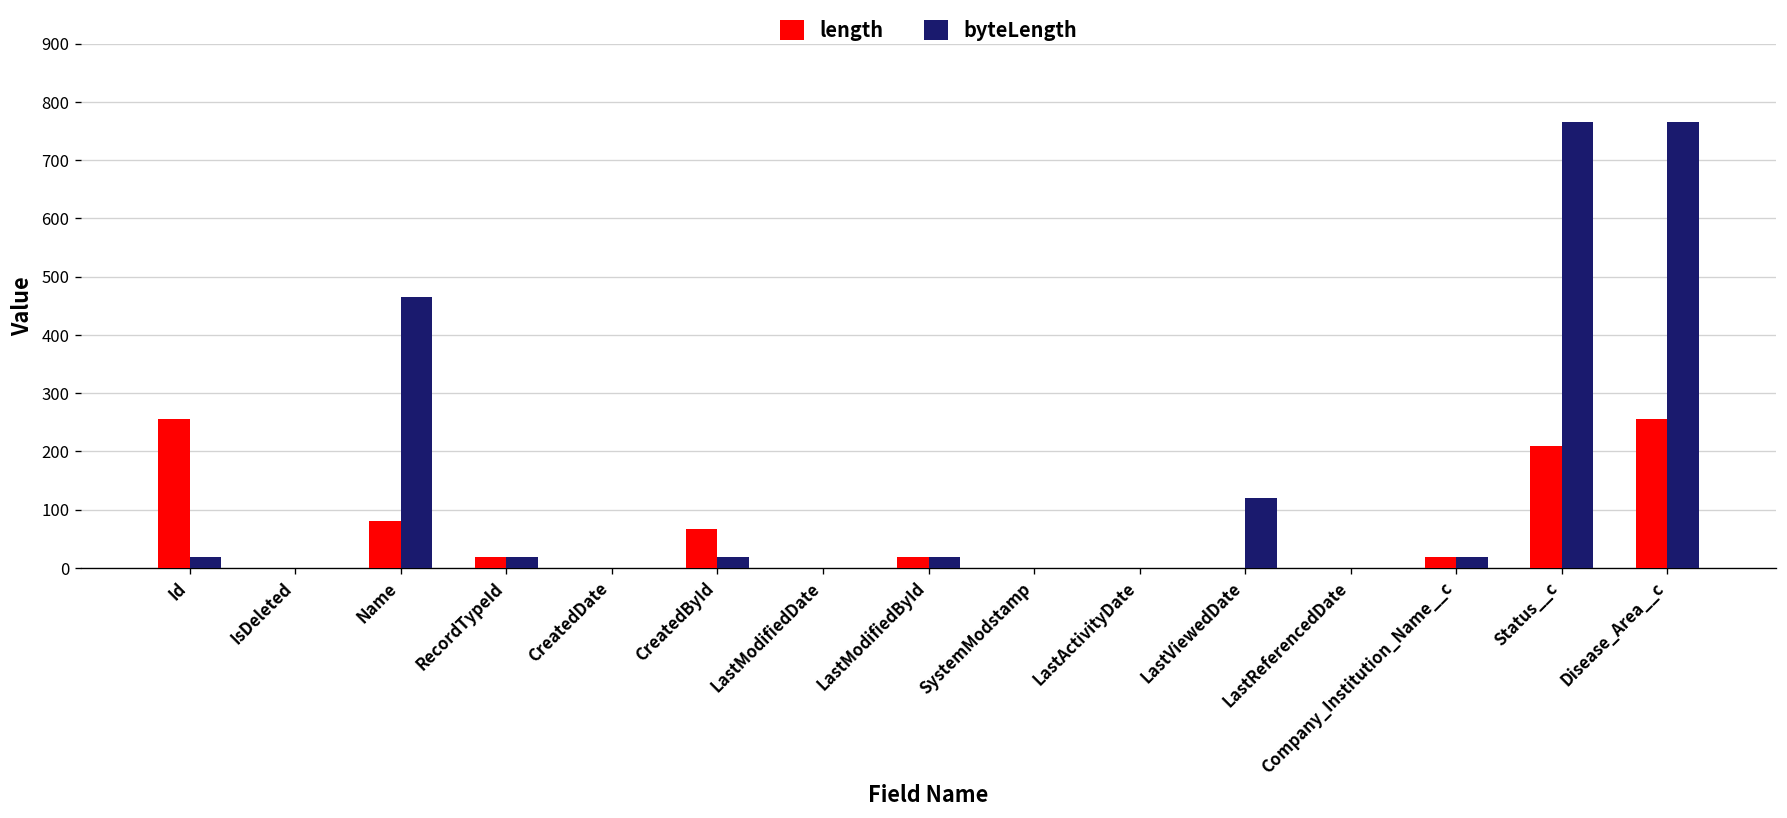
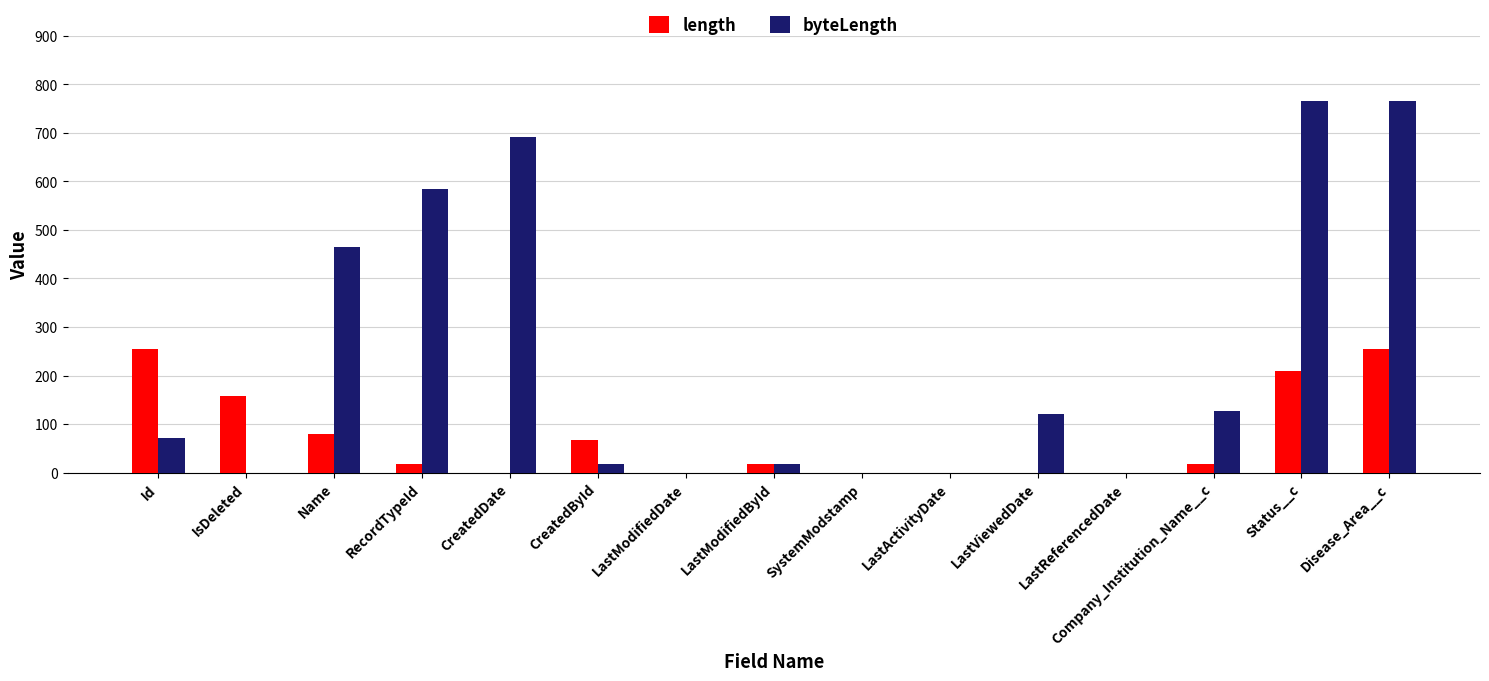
byteLength, Id: 20 -> 70
length, IsDeleted: 0 -> 160
byteLength, RecordTypeId: 20 -> 590
byteLength, CreatedDate: 0 -> 690
byteLength, Company_Institution_Name__c: 20 -> 130
